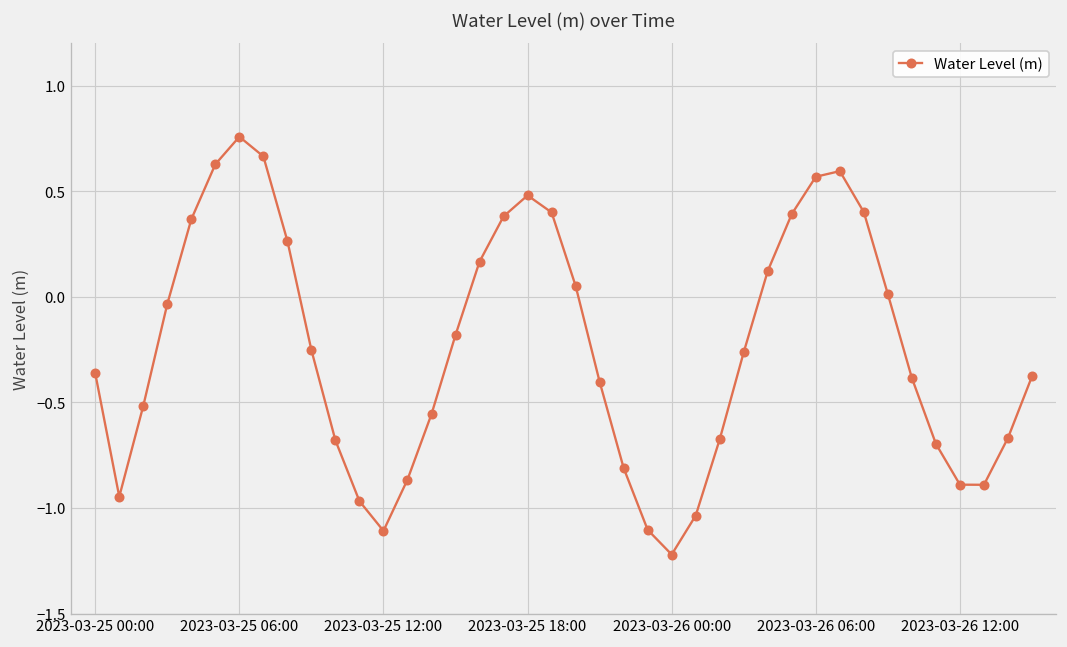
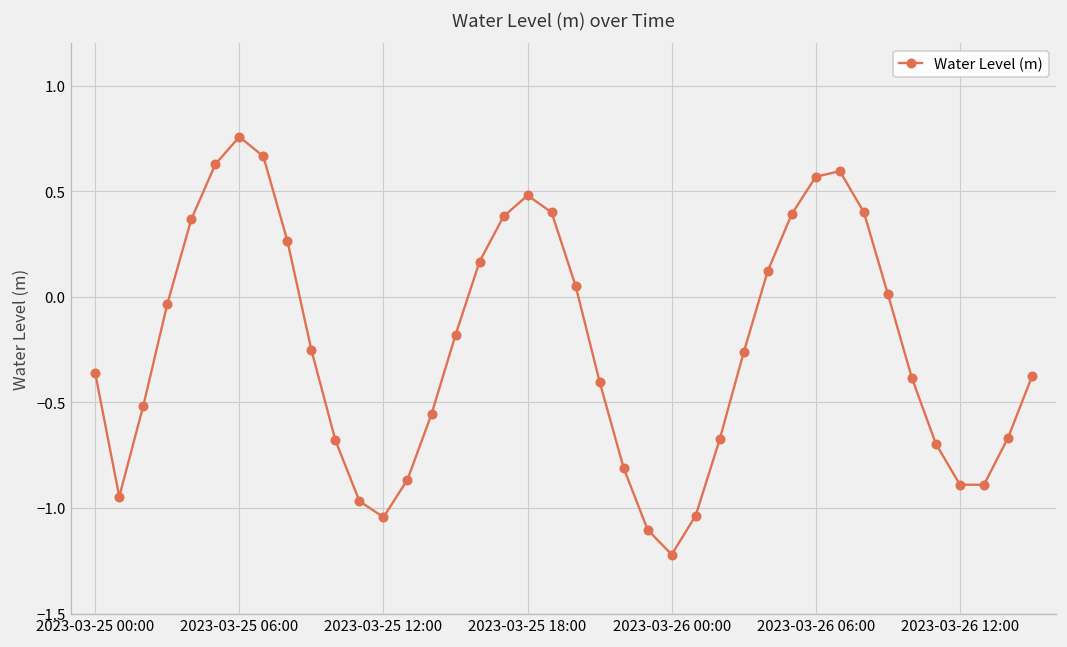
2023-03-25 12:00: -1.11 -> -1.04
